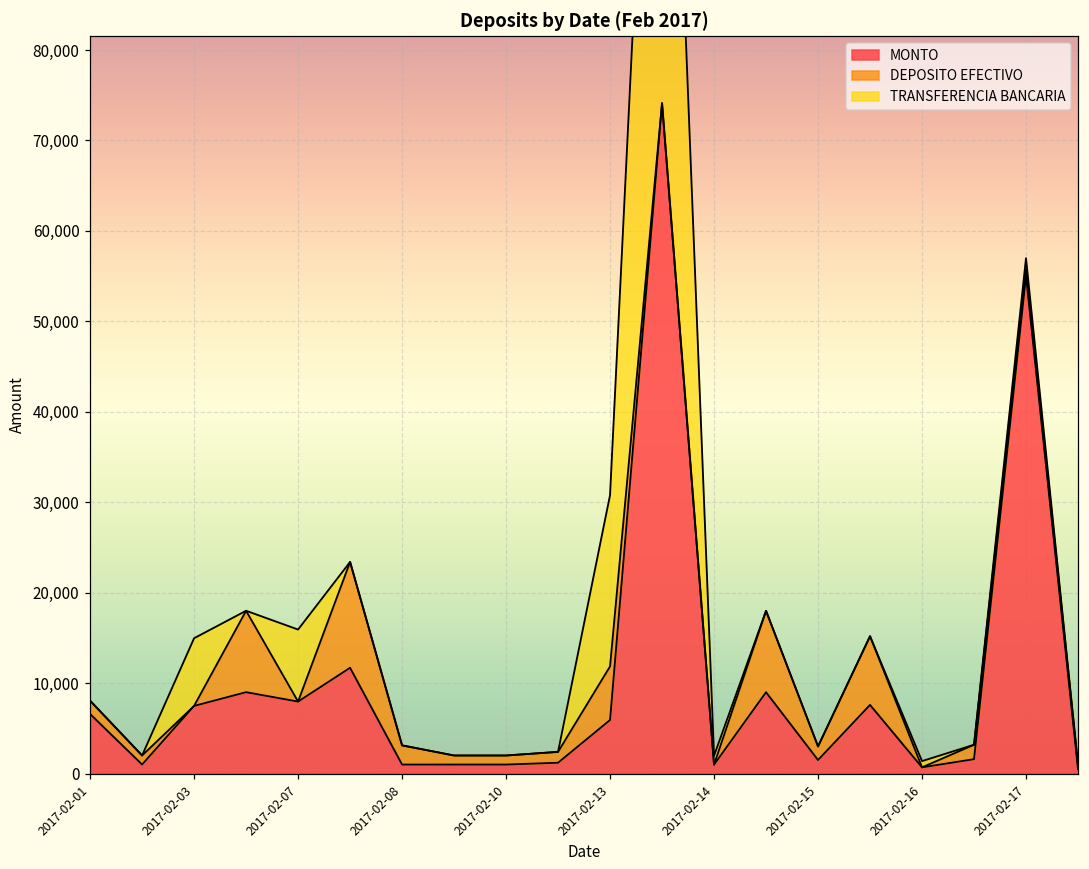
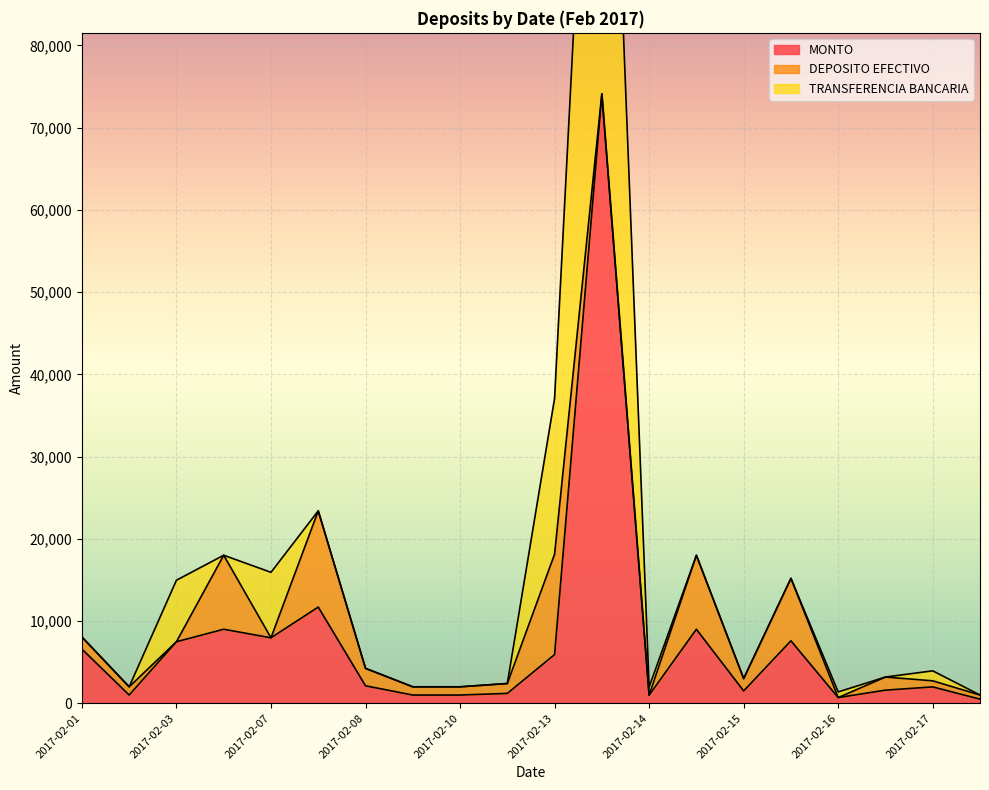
MONTO, 2017-02-08: 1,000 -> 2,000
DEPOSITO EFECTIVO, 2017-02-13: 6,000 -> 12,000
MONTO, 2017-02-17: 55,000 -> 2,000
